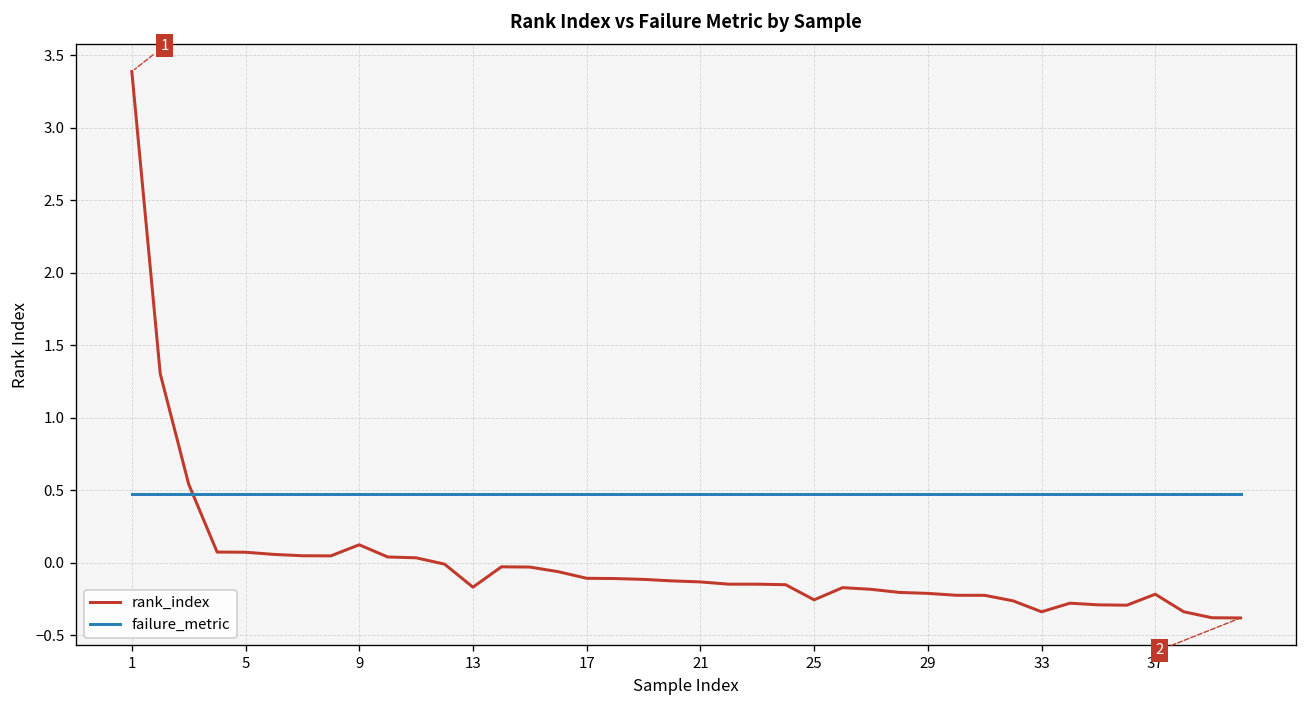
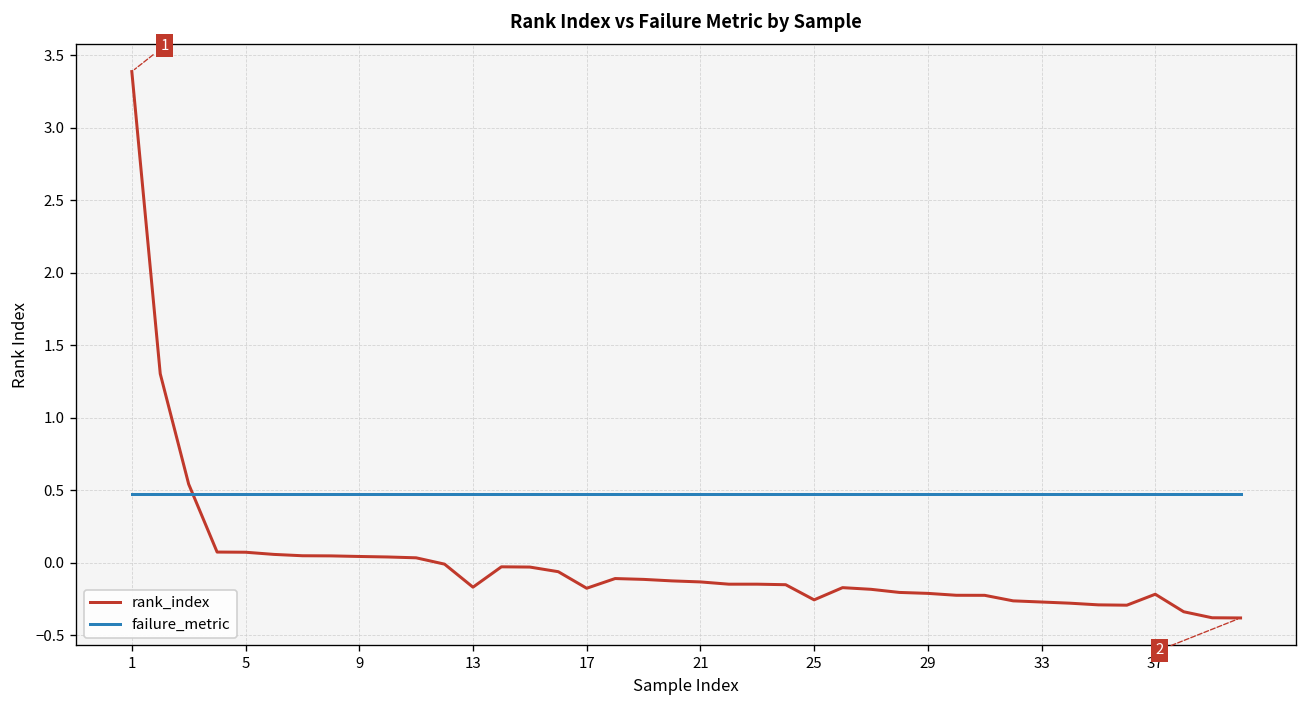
rank_index, 9: 0.12 -> 0.04
rank_index, 17: -0.11 -> -0.18
rank_index, 33: -0.34 -> -0.27
